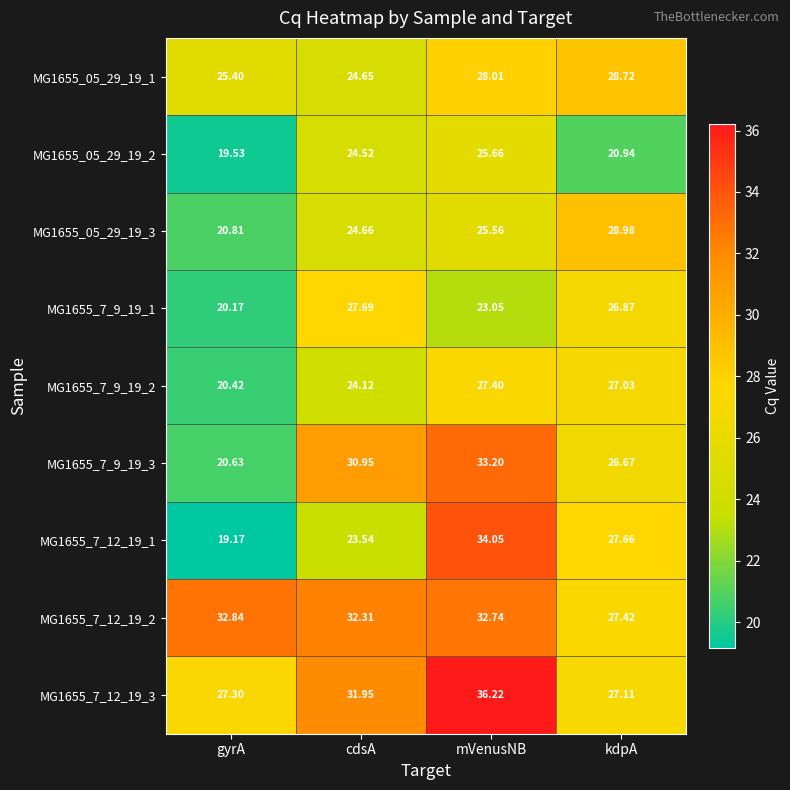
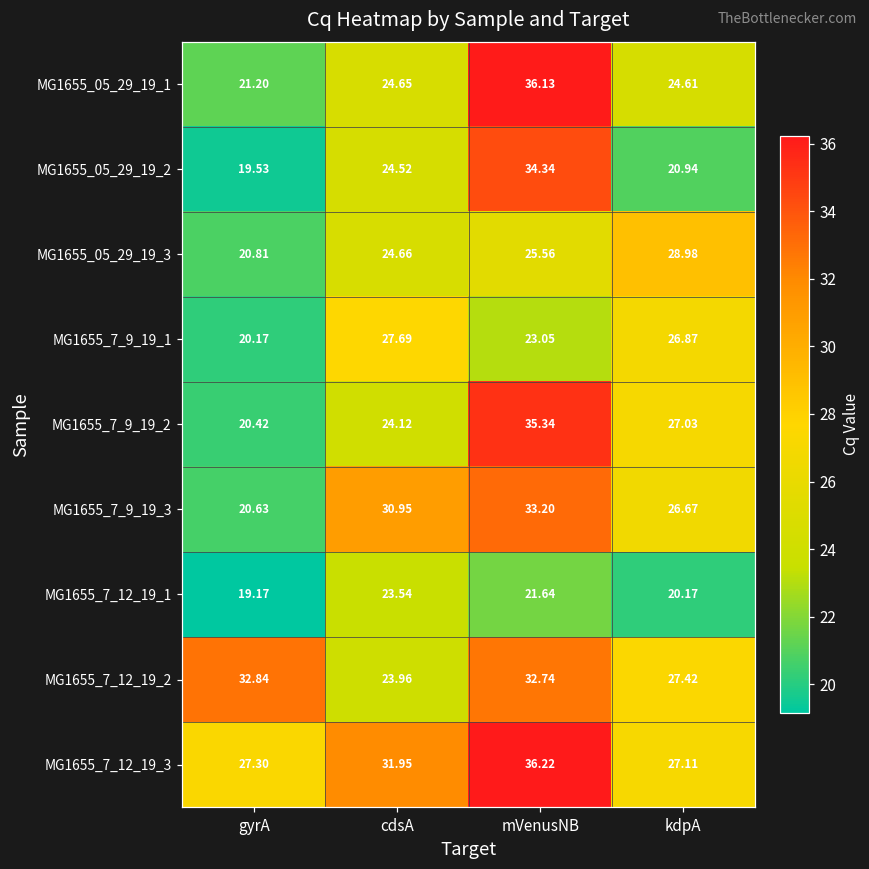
MG1655_05_29_19_1, gyrA: 25.40 -> 21.20
MG1655_05_29_19_1, mVenusNB: 28.01 -> 36.13
MG1655_05_29_19_1, kdpA: 28.72 -> 24.61
MG1655_05_29_19_2, mVenusNB: 25.66 -> 34.34
MG1655_7_9_19_2, mVenusNB: 27.40 -> 35.34
MG1655_7_12_19_1, mVenusNB: 34.05 -> 21.64
MG1655_7_12_19_1, kdpA: 27.66 -> 20.17
MG1655_7_12_19_2, cdsA: 32.31 -> 23.96
